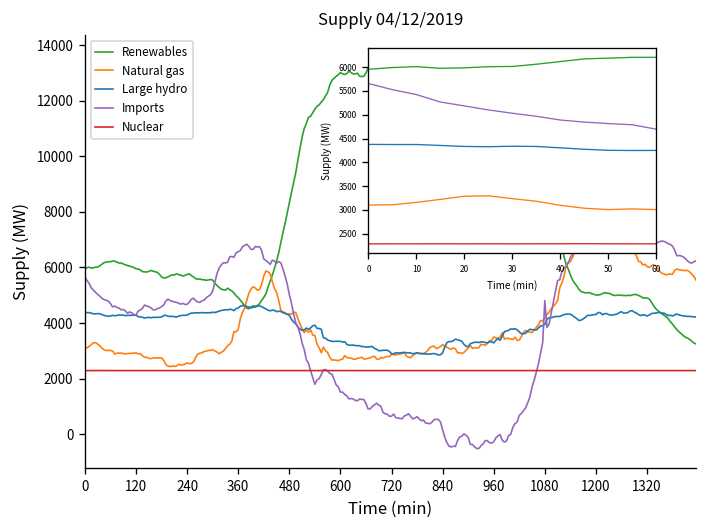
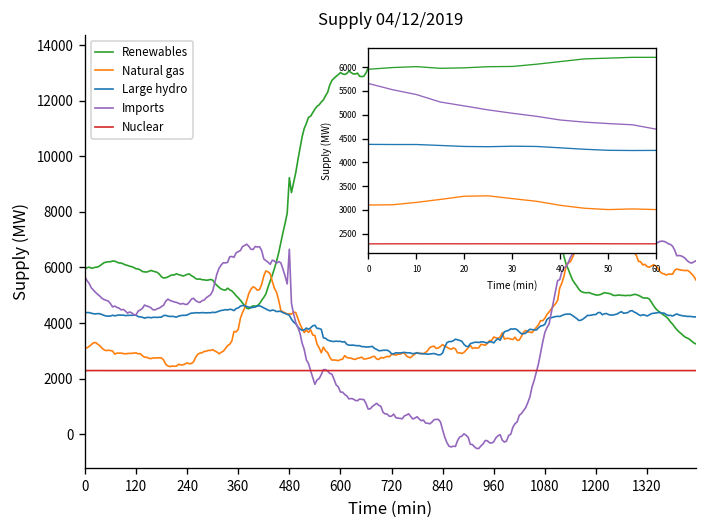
Supply 04/12/2019, Renewables, 480: 8300 -> 9200
Supply 04/12/2019, Imports, 480: 5000 -> 6700
Supply 04/12/2019, Imports, 1080: 4800 -> 3700
